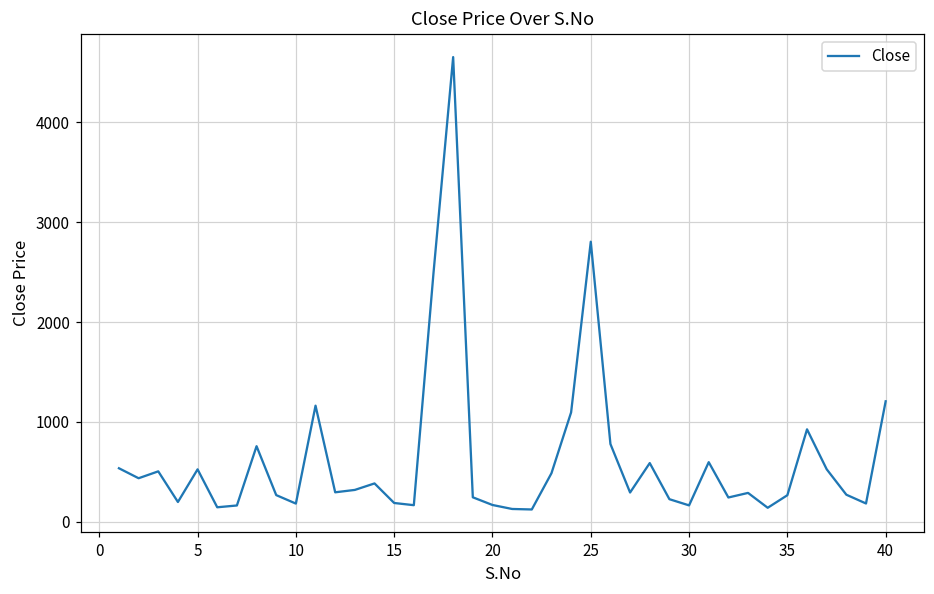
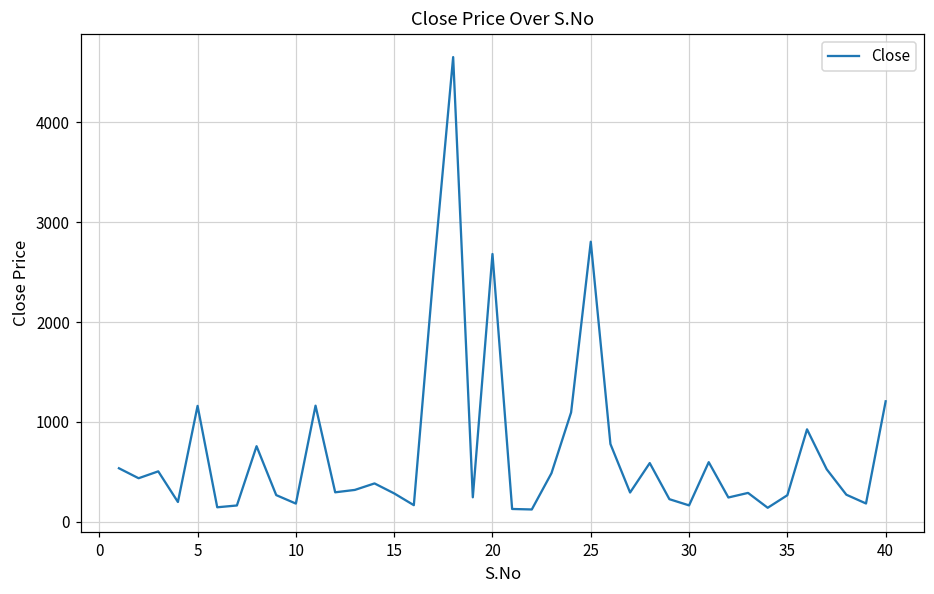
5: 500 -> 1200
15: 200 -> 300
20: 200 -> 2700
